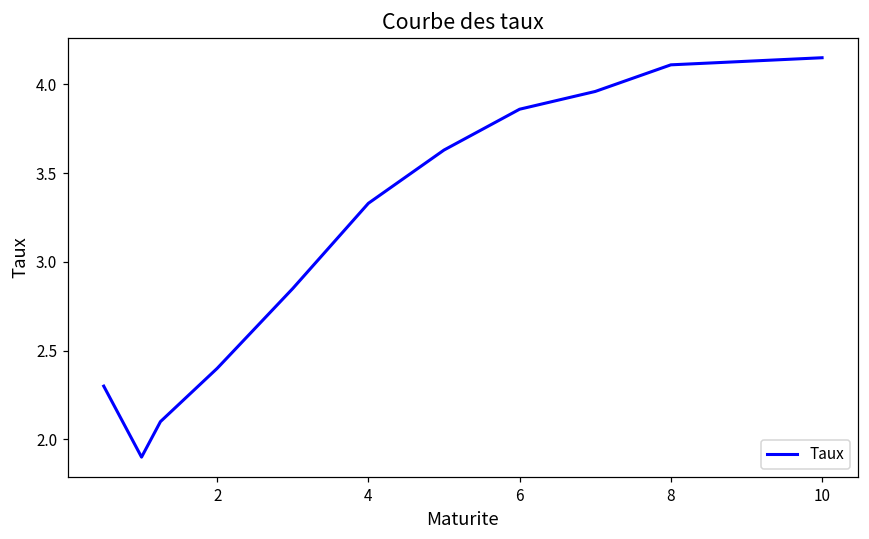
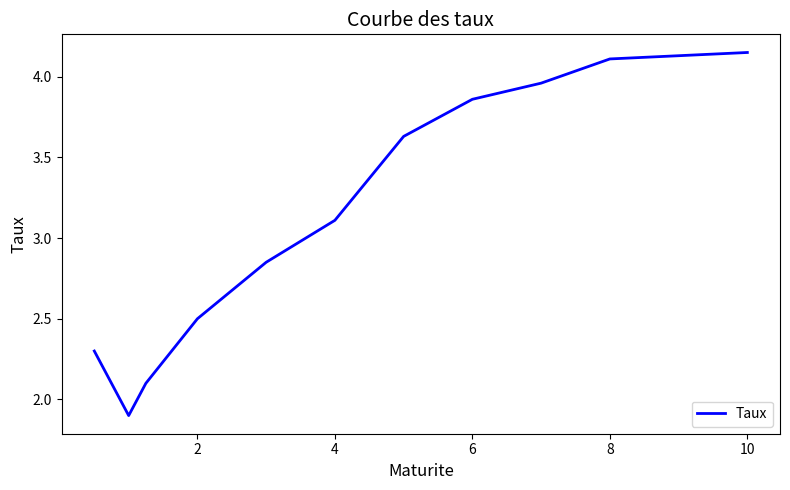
2: 2.4 -> 2.5
4: 3.33 -> 3.11
